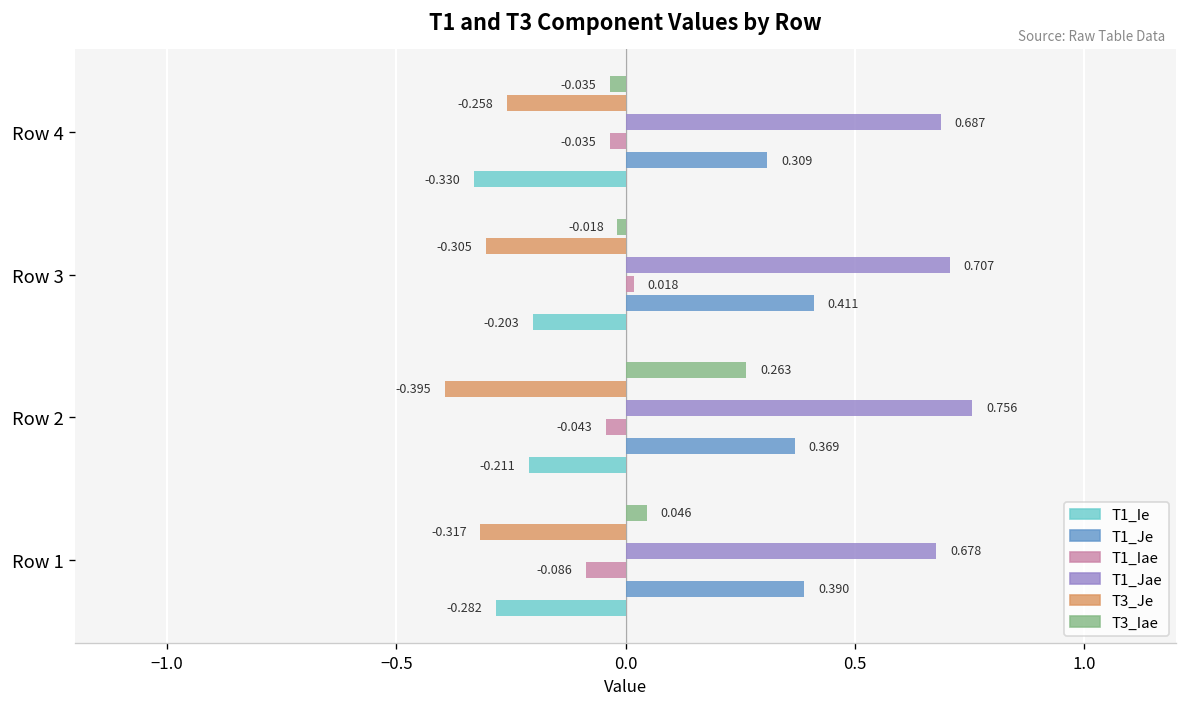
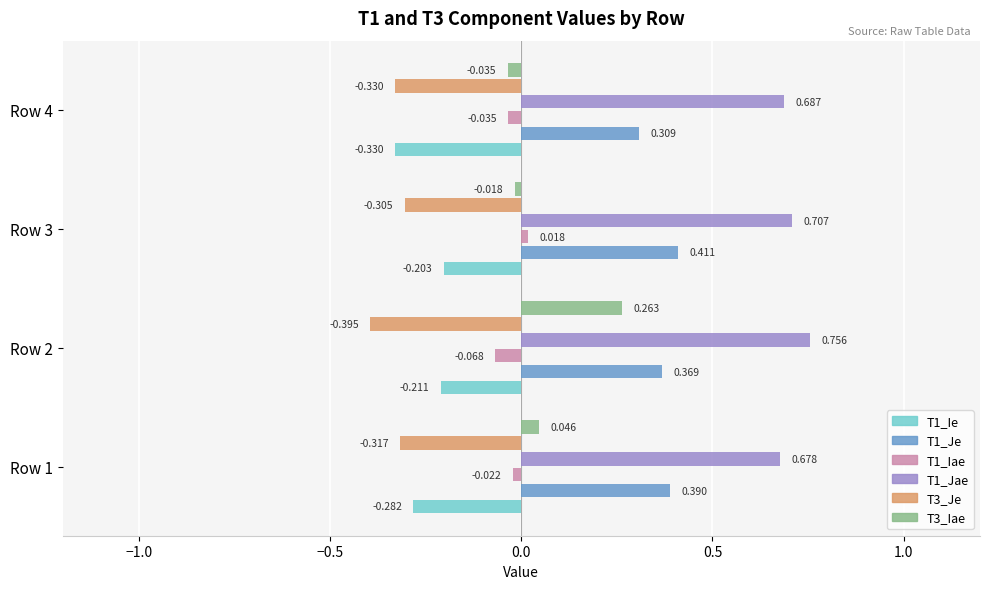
T3_Je, Row 4: -0.258 -> -0.330
T1_Iae, Row 2: -0.043 -> -0.068
T1_Iae, Row 1: -0.086 -> -0.022
